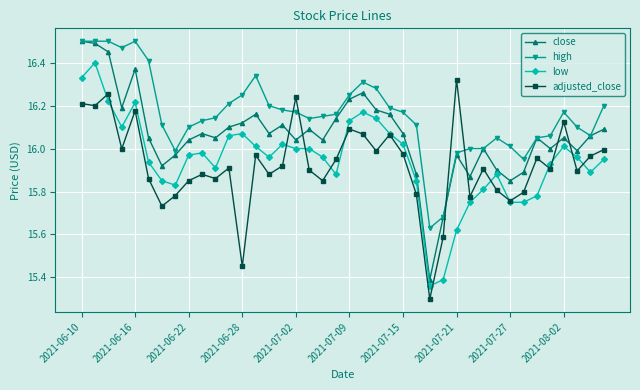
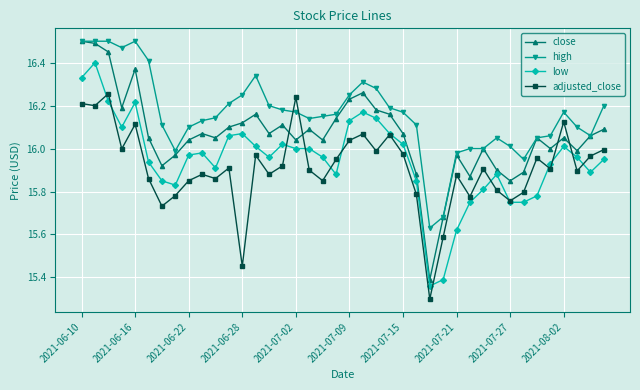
adjusted_close, 2021-06-16: 16.18 -> 16.11
adjusted_close, 2021-07-09: 16.09 -> 16.04
adjusted_close, 2021-07-21: 16.32 -> 15.88
